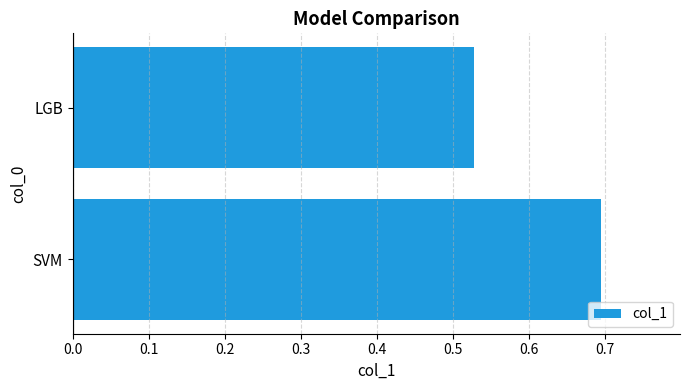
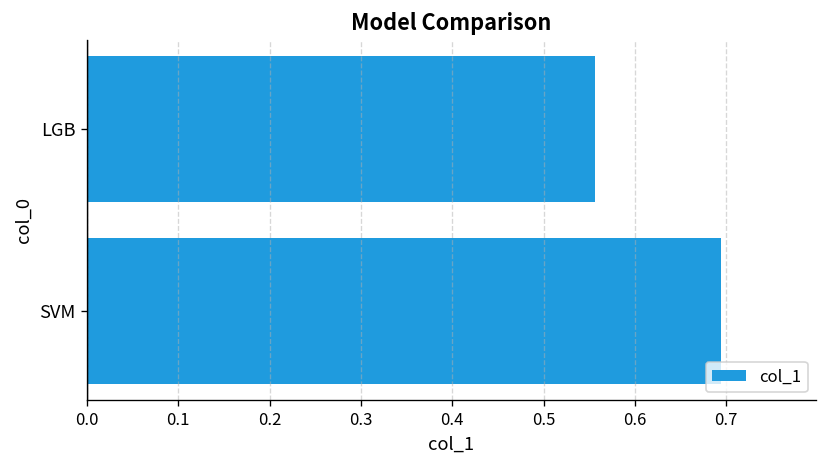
LGB: 0.53 -> 0.56
